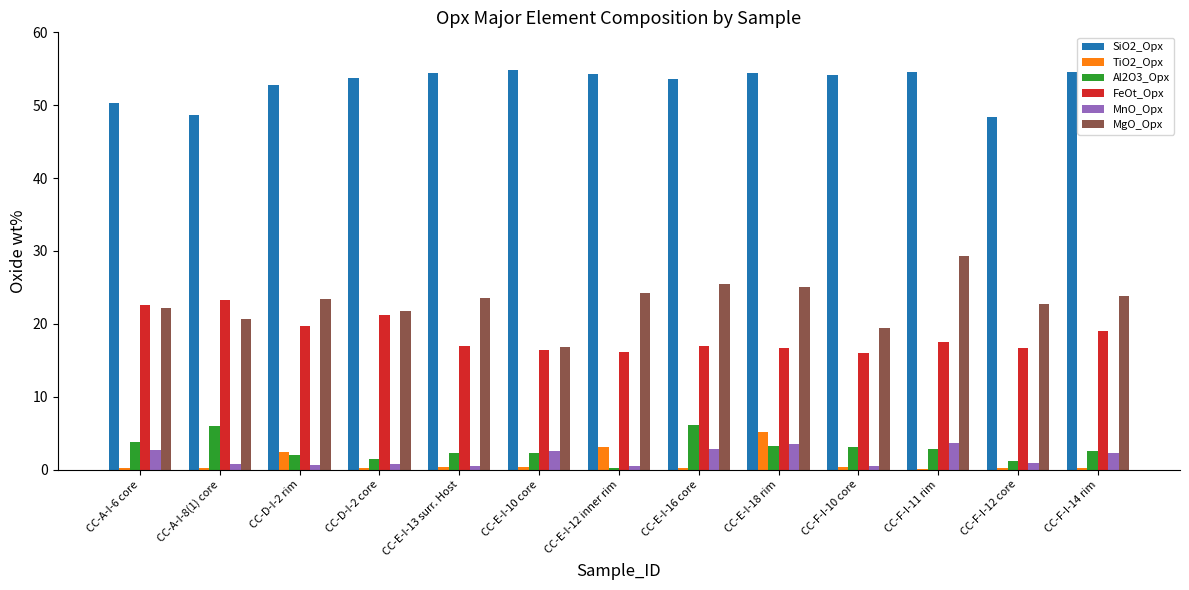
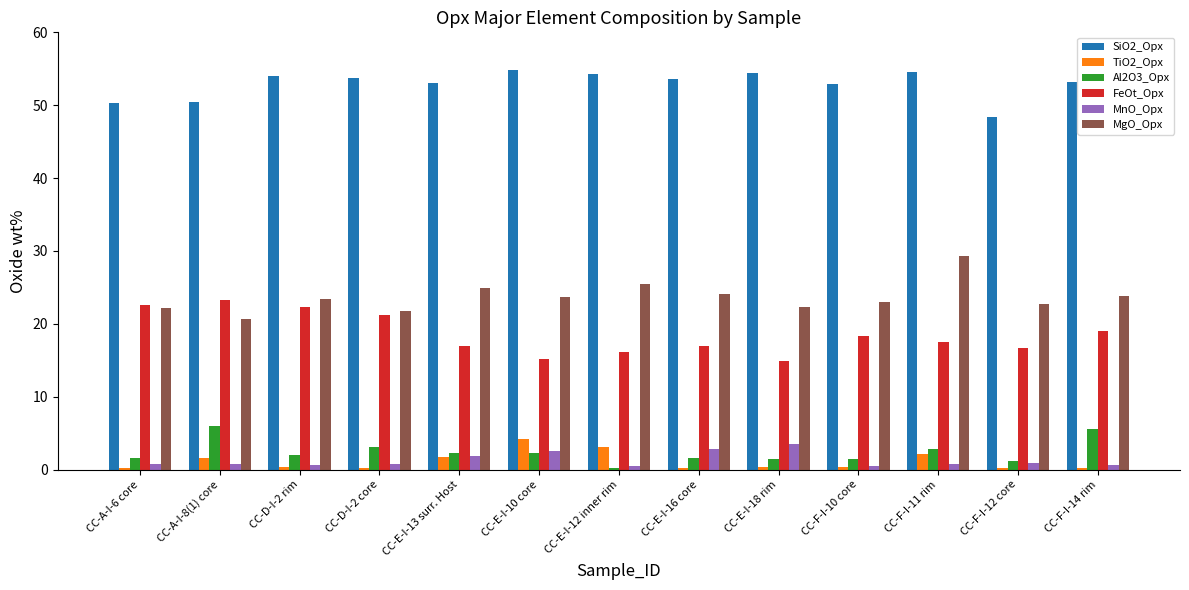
Al2O3_Opx, CC-A-I-6 core: 4 -> 2
MnO_Opx, CC-A-I-6 core: 3 -> 1
SiO2_Opx, CC-A-I-8(1) core: 49 -> 50
TiO2_Opx, CC-A-I-8(1) core: 0 -> 2
SiO2_Opx, CC-D-I-2 rim: 53 -> 54
TiO2_Opx, CC-D-I-2 rim: 2 -> 0
FeOt_Opx, CC-D-I-2 rim: 20 -> 22
Al2O3_Opx, CC-D-I-2 core: 2 -> 3
SiO2_Opx, CC-E-I-13 surr. Host: 54 -> 53
TiO2_Opx, CC-E-I-13 surr. Host: 0 -> 2
MnO_Opx, CC-E-I-13 surr. Host: 0 -> 2
MgO_Opx, CC-E-I-13 surr. Host: 24 -> 25
TiO2_Opx, CC-E-I-10 core: 0 -> 4
FeOt_Opx, CC-E-I-10 core: 16 -> 15
MgO_Opx, CC-E-I-10 core: 17 -> 24
MgO_Opx, CC-E-I-12 inner rim: 24 -> 25
Al2O3_Opx, CC-E-I-16 core: 6 -> 2
MgO_Opx, CC-E-I-16 core: 25 -> 24
TiO2_Opx, CC-E-I-18 rim: 5 -> 0
Al2O3_Opx, CC-E-I-18 rim: 3 -> 1
FeOt_Opx, CC-E-I-18 rim: 17 -> 15
MgO_Opx, CC-E-I-18 rim: 25 -> 22
SiO2_Opx, CC-F-I-10 core: 54 -> 53
Al2O3_Opx, CC-F-I-10 core: 3 -> 2
FeOt_Opx, CC-F-I-10 core: 16 -> 18
MgO_Opx, CC-F-I-10 core: 19 -> 23
TiO2_Opx, CC-F-I-11 rim: 0 -> 2
MnO_Opx, CC-F-I-11 rim: 4 -> 1
SiO2_Opx, CC-F-I-14 rim: 55 -> 53
Al2O3_Opx, CC-F-I-14 rim: 3 -> 6
MnO_Opx, CC-F-I-14 rim: 2 -> 1
